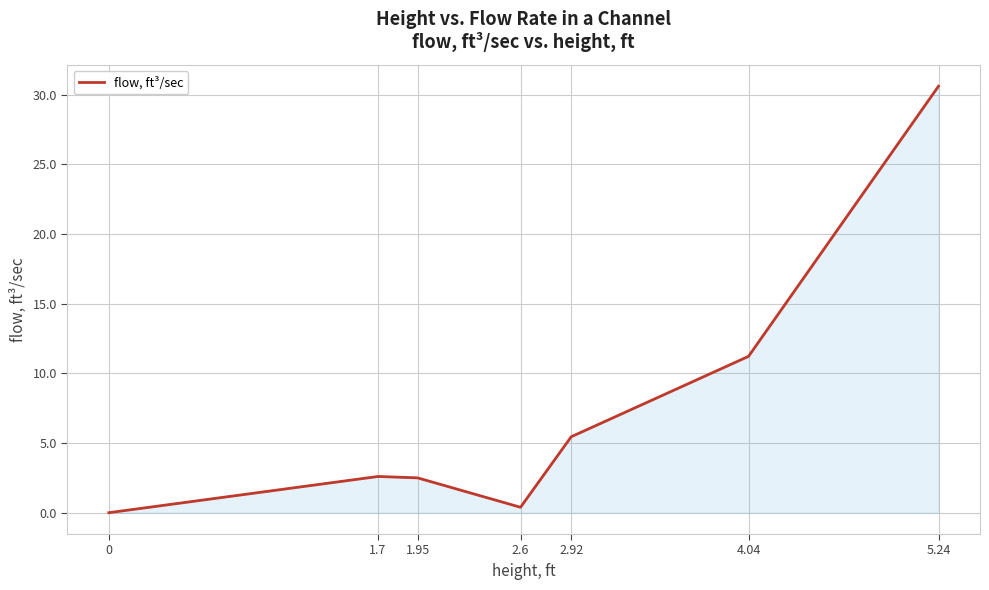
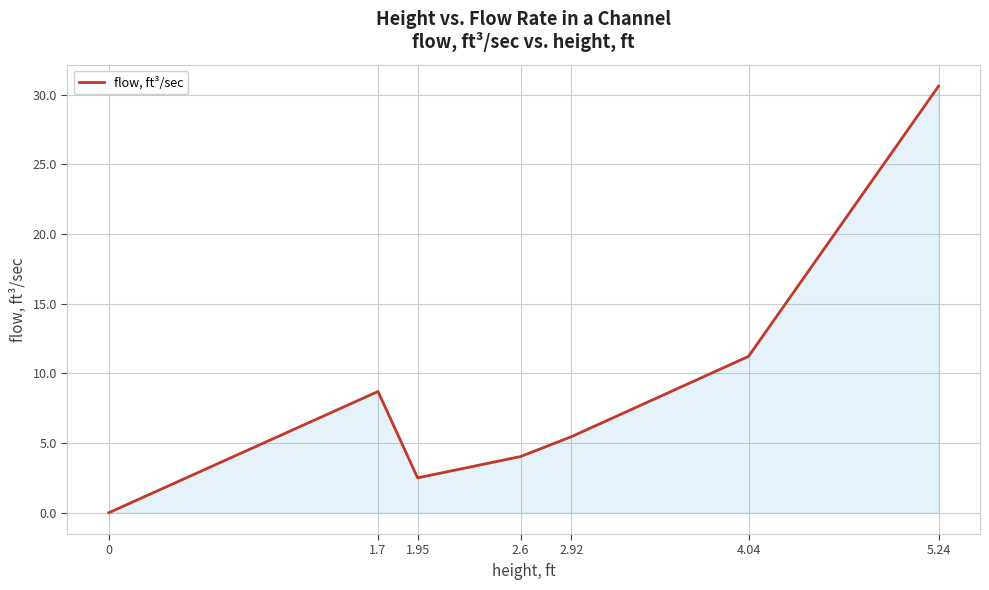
1.7: 2.6 -> 8.7
2.6: 0.4 -> 4.0
